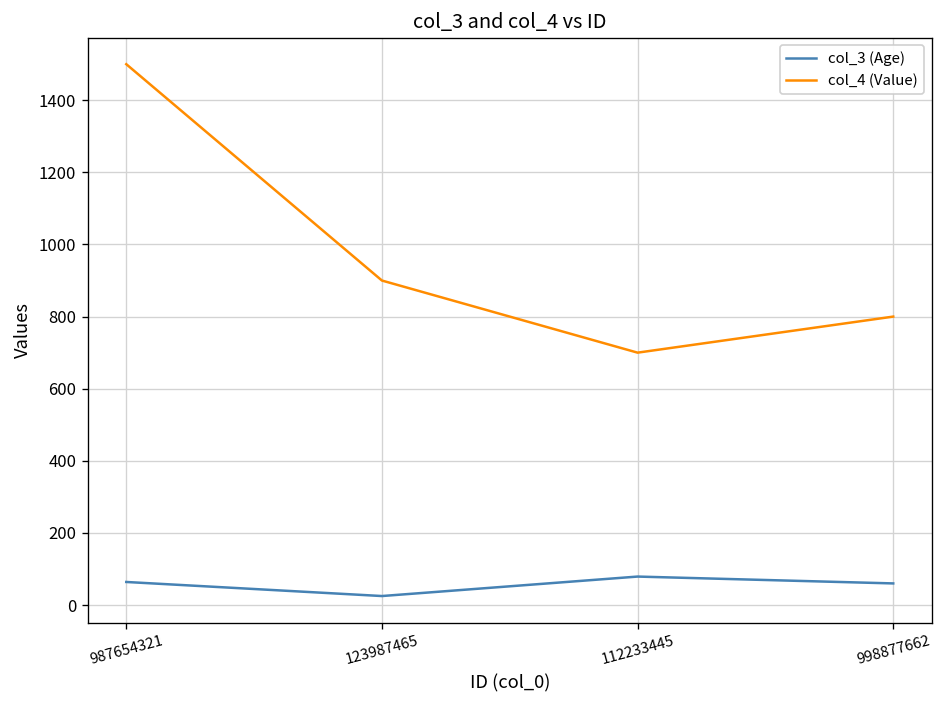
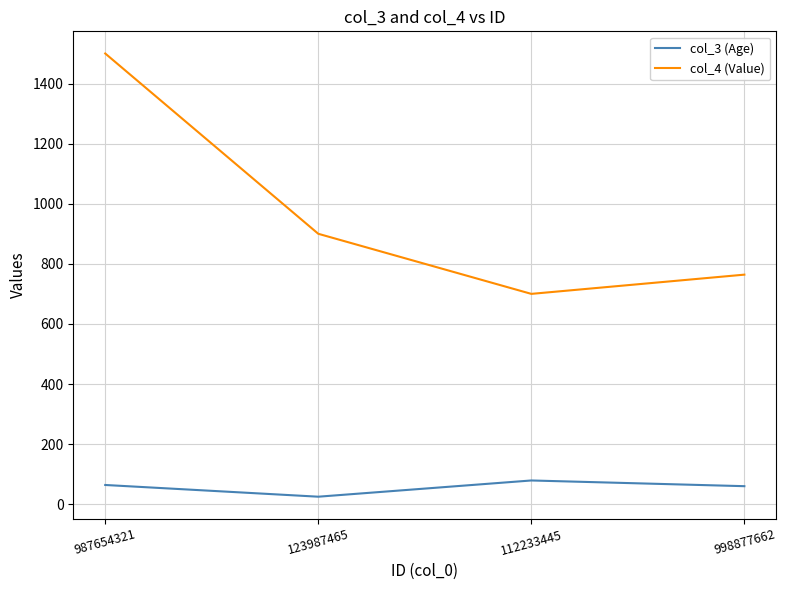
col_4 (Value), 998877662: 800 -> 760
